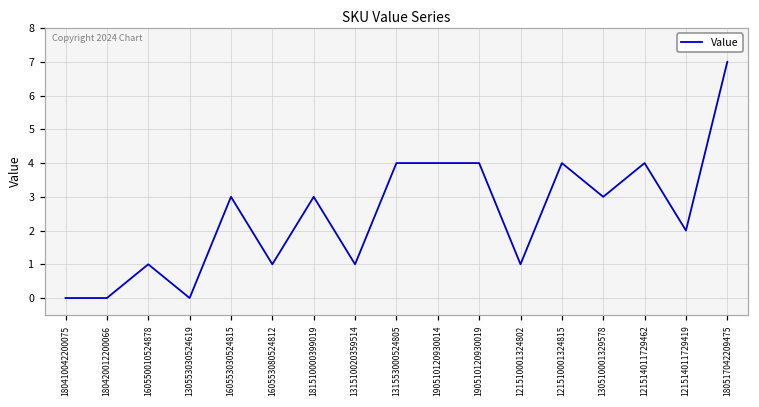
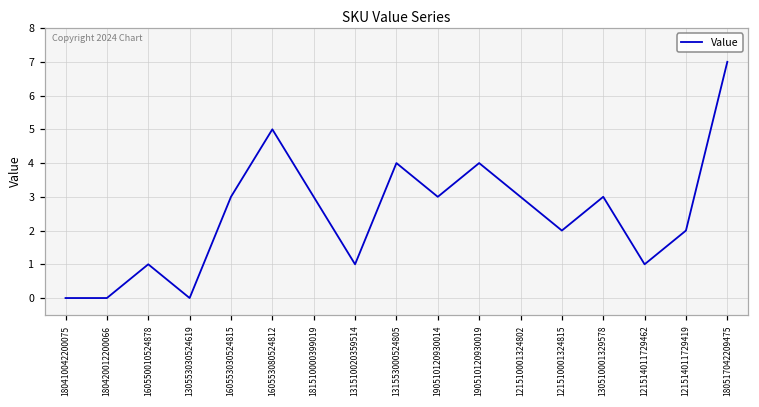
160553080524812: 1 -> 5
190510120930014: 4 -> 3
121510001324802: 1 -> 3
121510001324815: 4 -> 2
121514011729462: 4 -> 1
